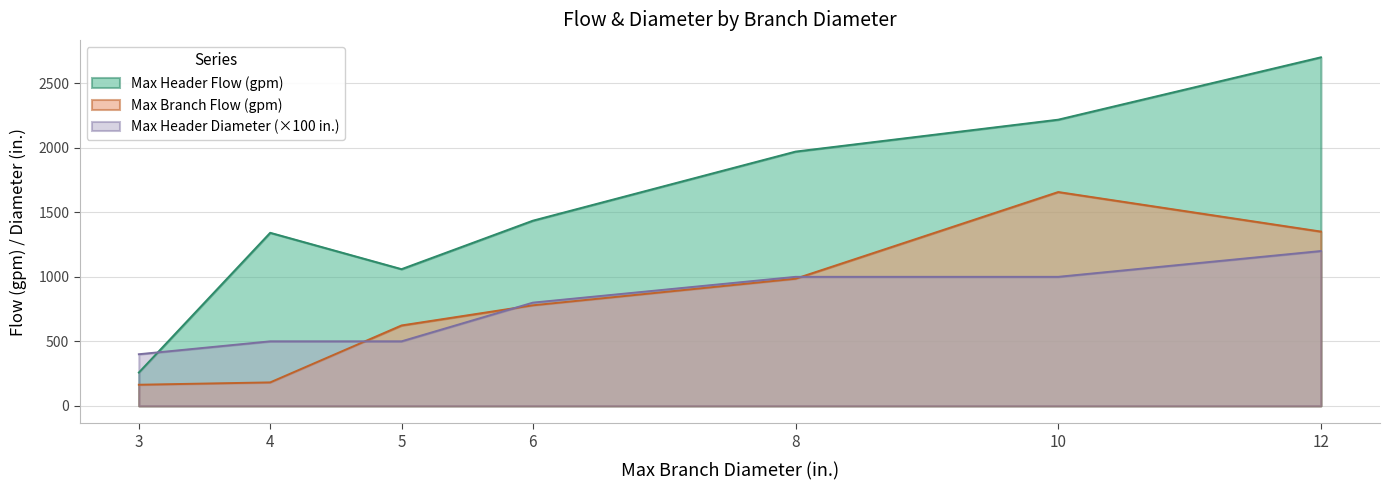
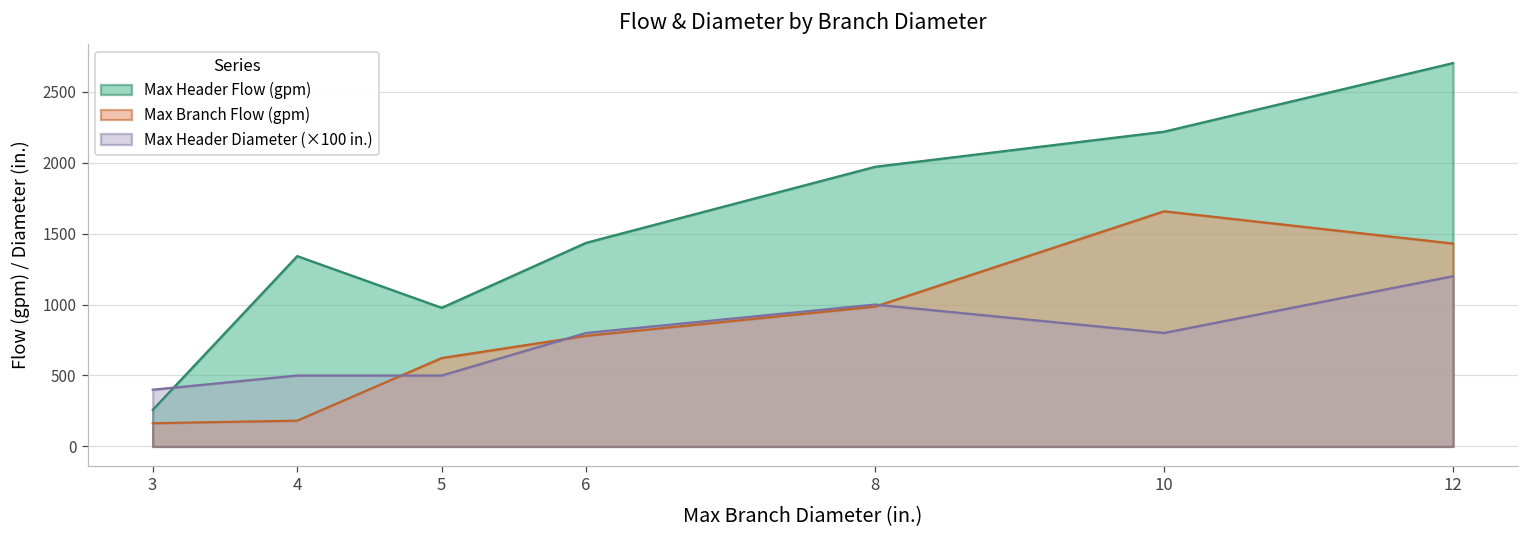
Max Header Flow (gpm), 5: 1060 -> 980
Max Header Diameter (×100 in.), 10: 1000 -> 800
Max Branch Flow (gpm), 12: 1350 -> 1430
